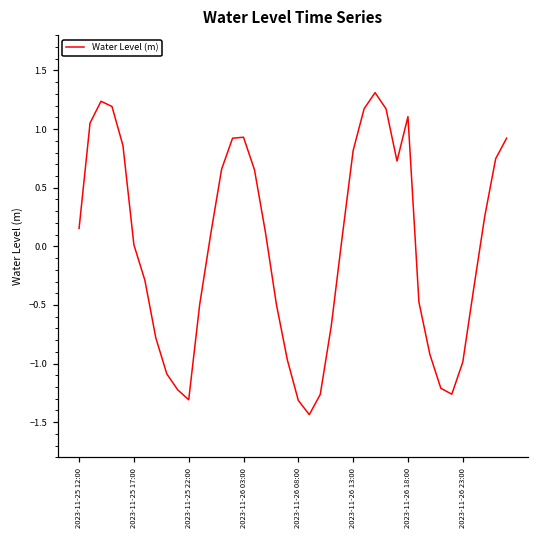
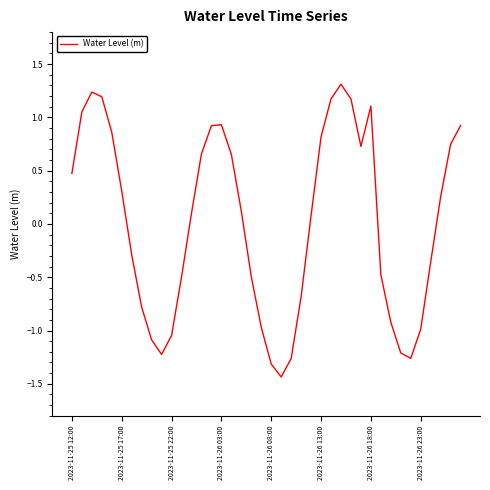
2023-11-25 12:00: 0.15 -> 0.48
2023-11-25 17:00: 0.01 -> 0.31
2023-11-25 22:00: -1.31 -> -1.05
